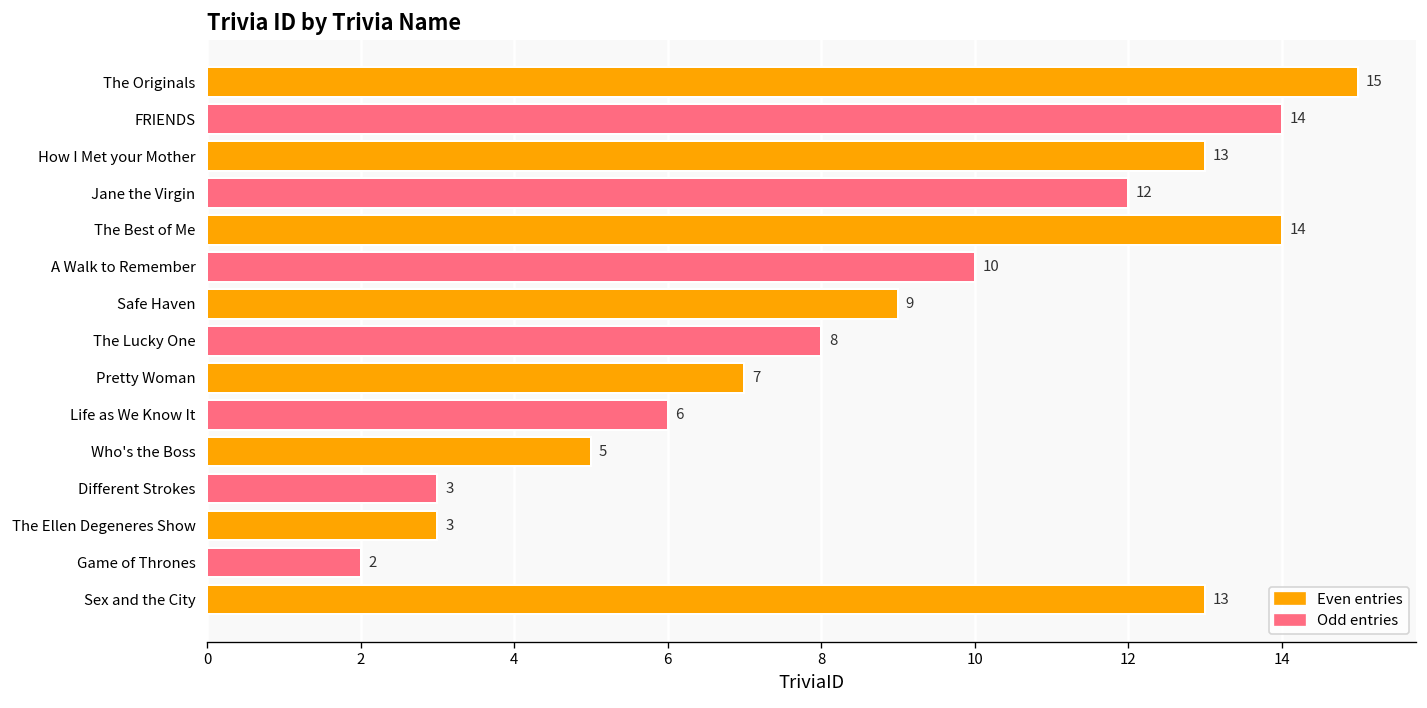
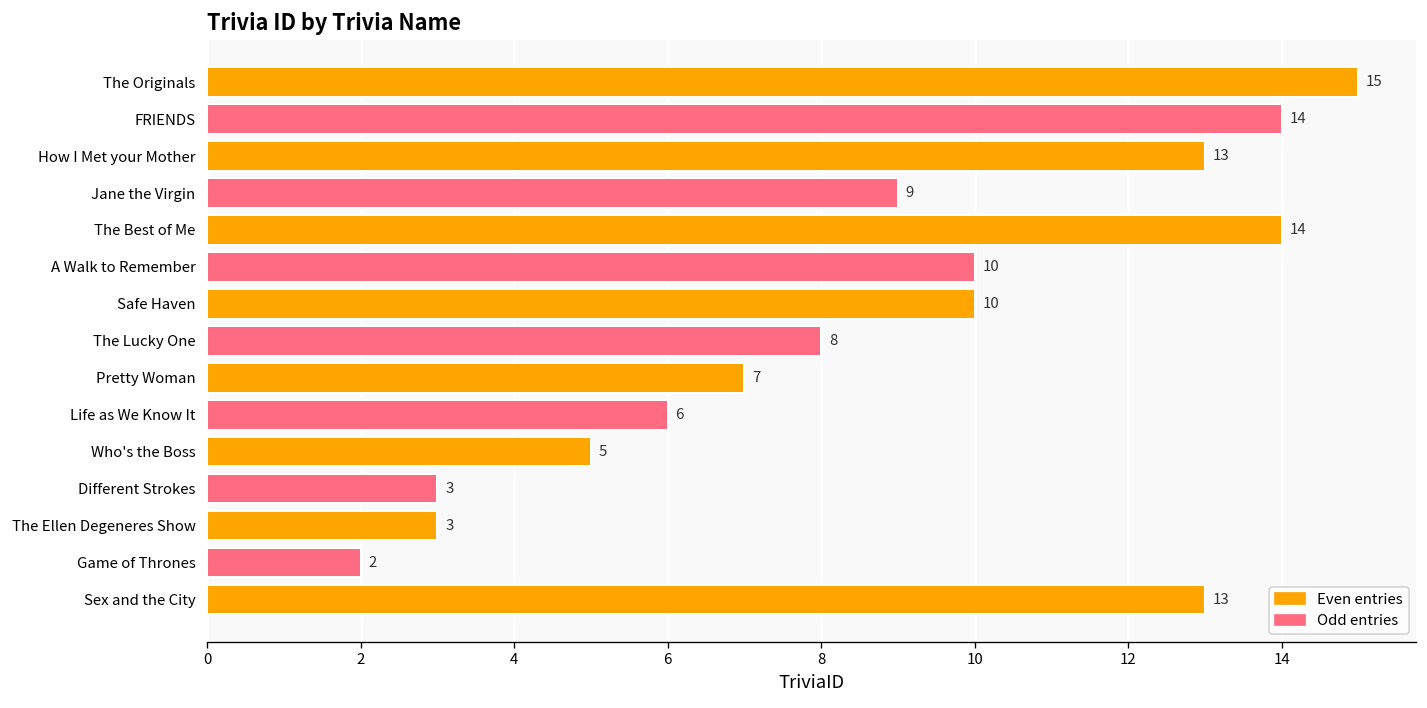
Jane the Virgin: 12 -> 9
Safe Haven: 9 -> 10
